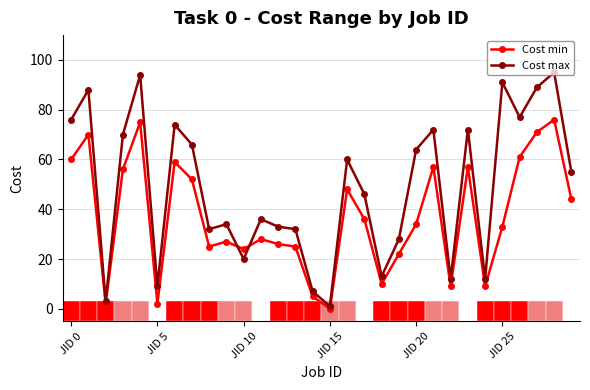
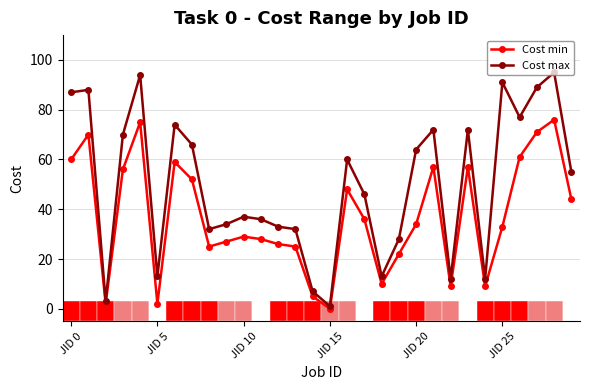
Cost max, JID 0: 76 -> 87
Cost max, JID 5: 9 -> 13
Cost min, JID 10: 24 -> 29
Cost max, JID 10: 20 -> 37
